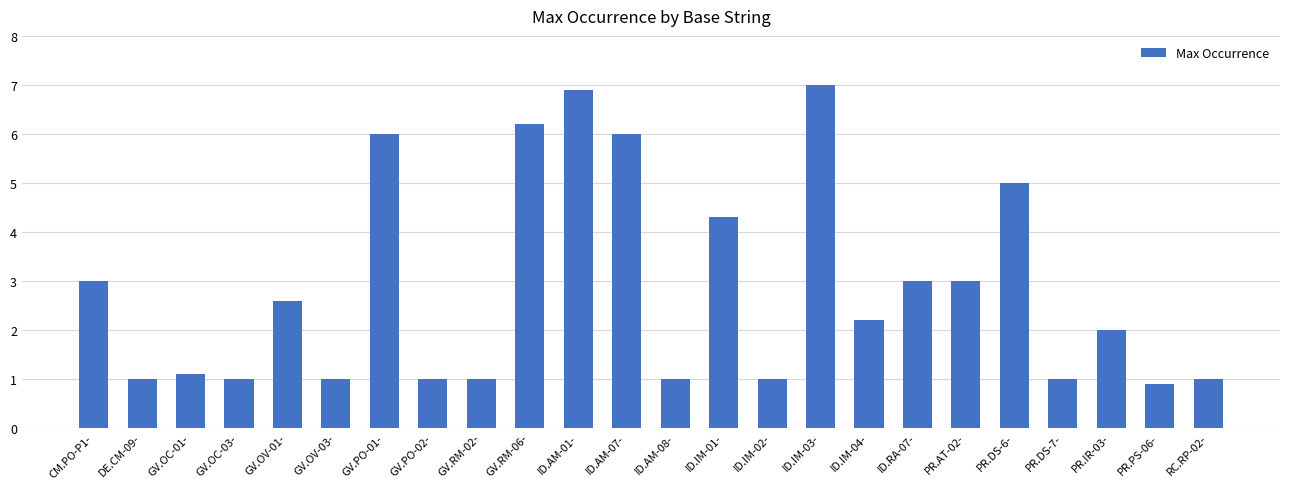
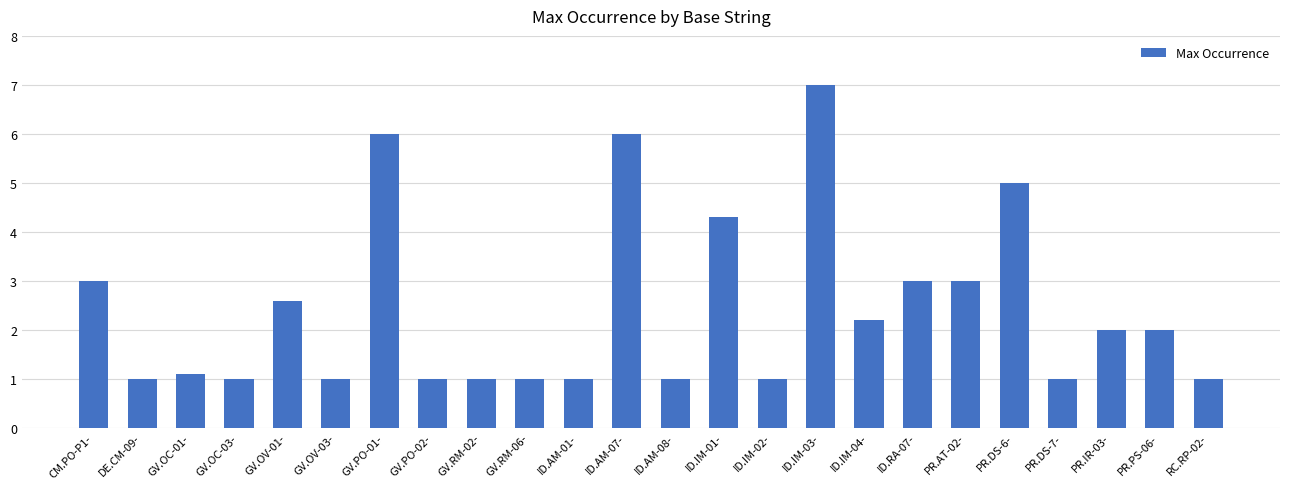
GV.RM-06-: 6.2 -> 1.0
ID.AM-01-: 6.9 -> 1.0
PR.PS-06-: 0.9 -> 2.0
